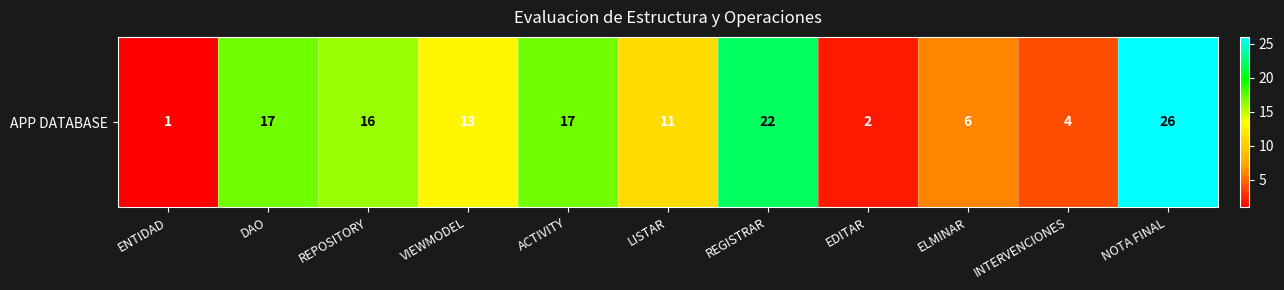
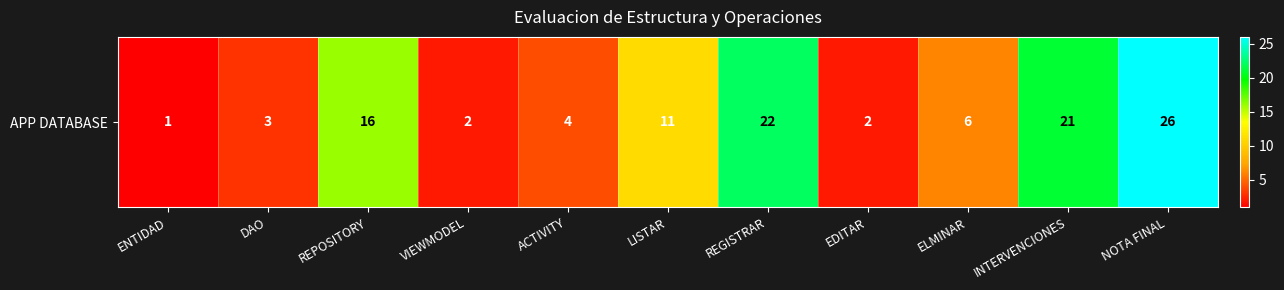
APP DATABASE, DAO: 17 -> 3
APP DATABASE, VIEWMODEL: 13 -> 2
APP DATABASE, ACTIVITY: 17 -> 4
APP DATABASE, INTERVENCIONES: 4 -> 21
